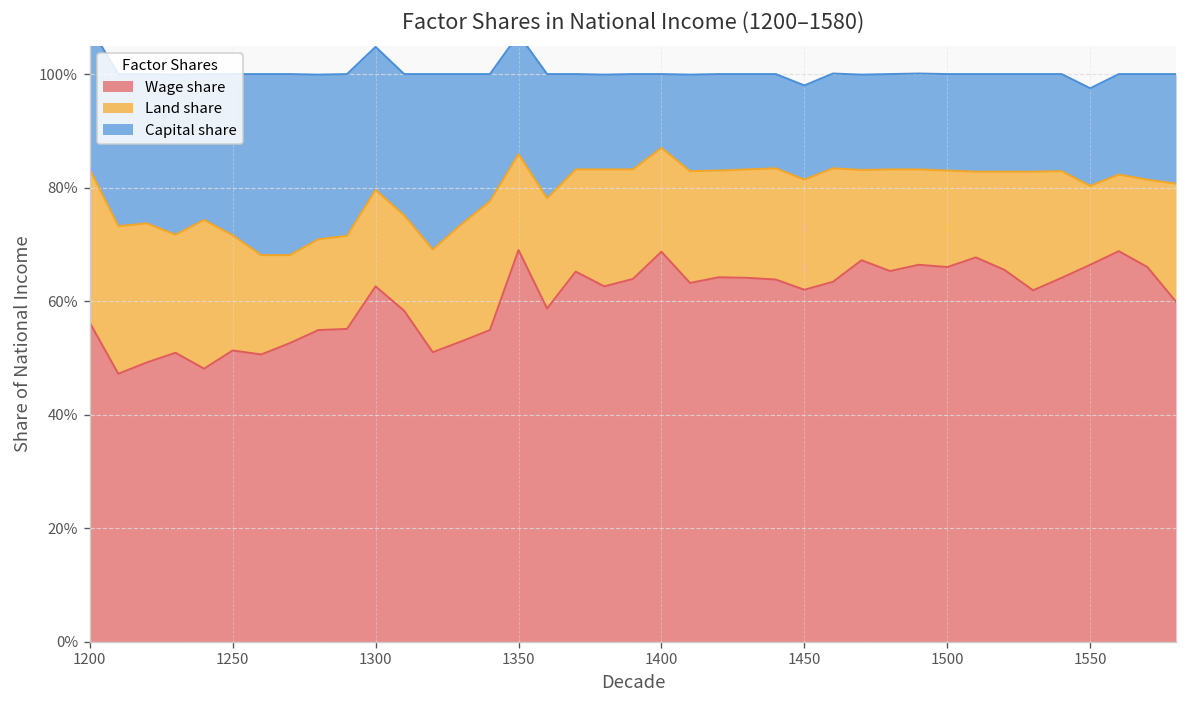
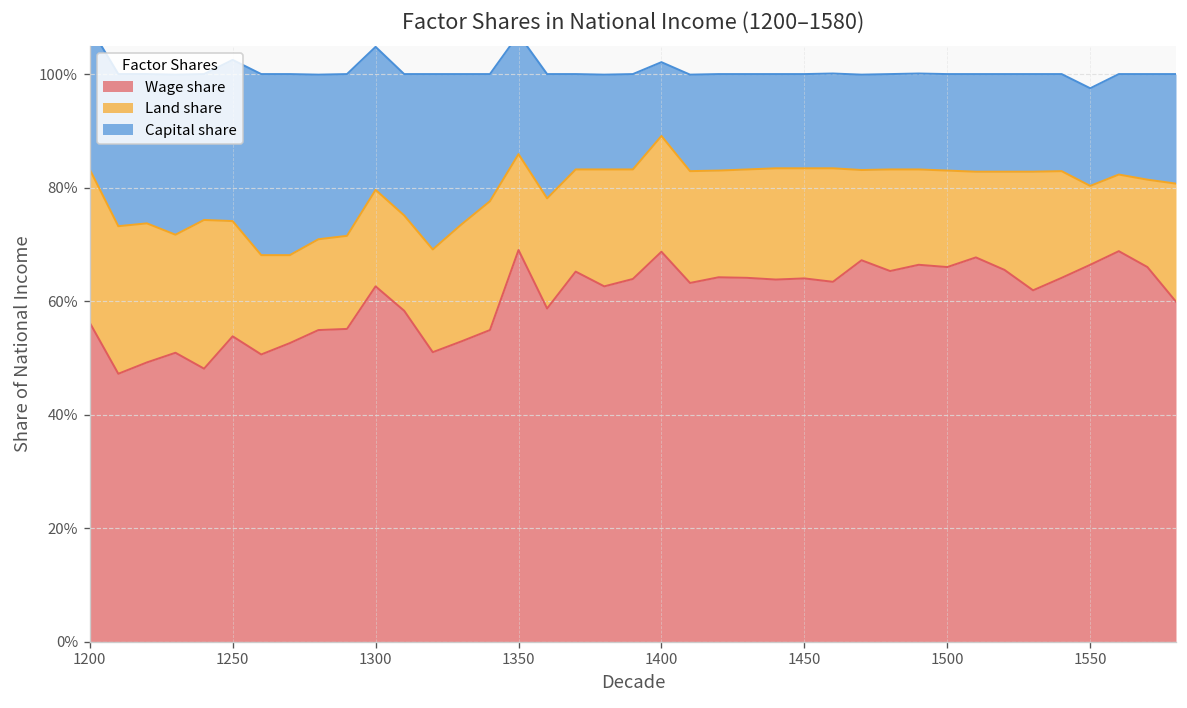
Wage share, 1250: 51% -> 54%
Land share, 1400: 18% -> 20%
Wage share, 1450: 62% -> 64%
